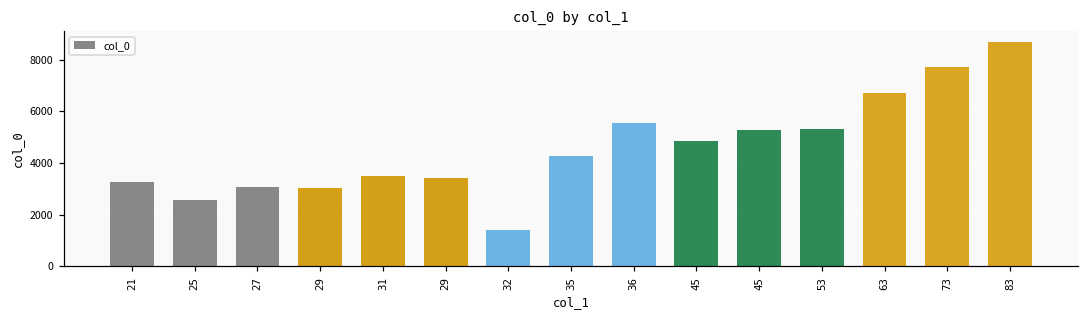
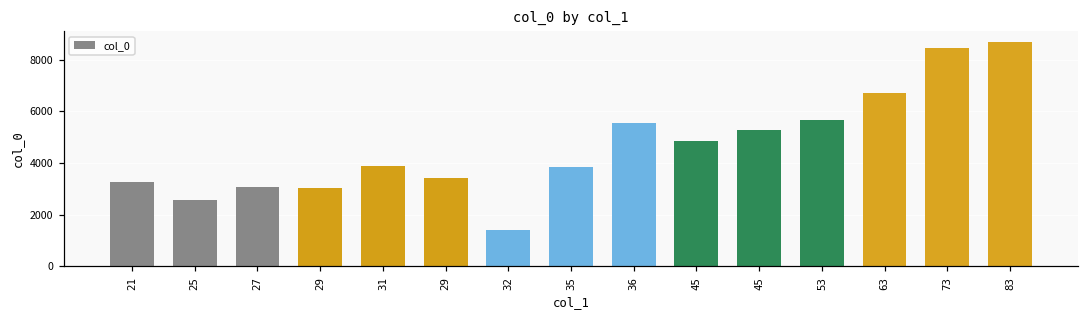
31: 3500 -> 3900
35: 4300 -> 3800
53: 5300 -> 5700
73: 7700 -> 8400
